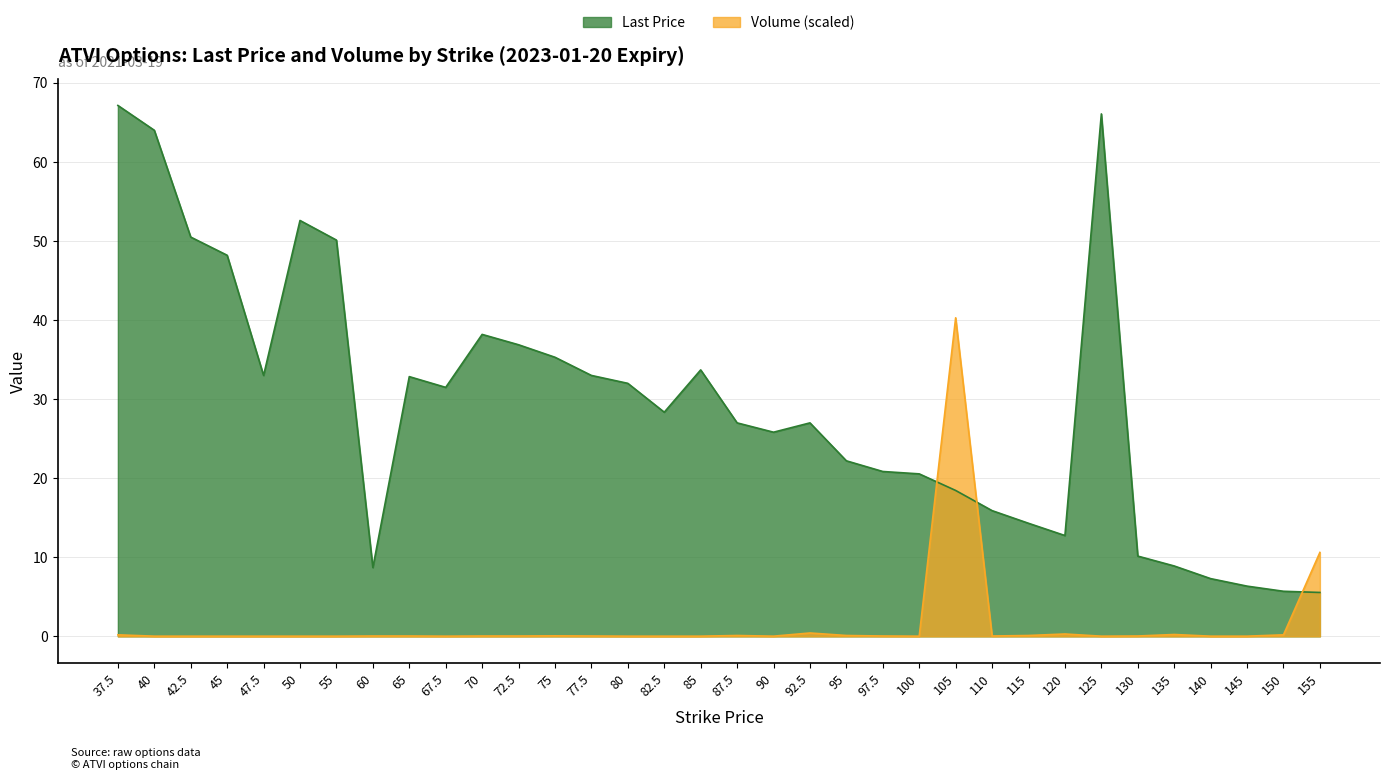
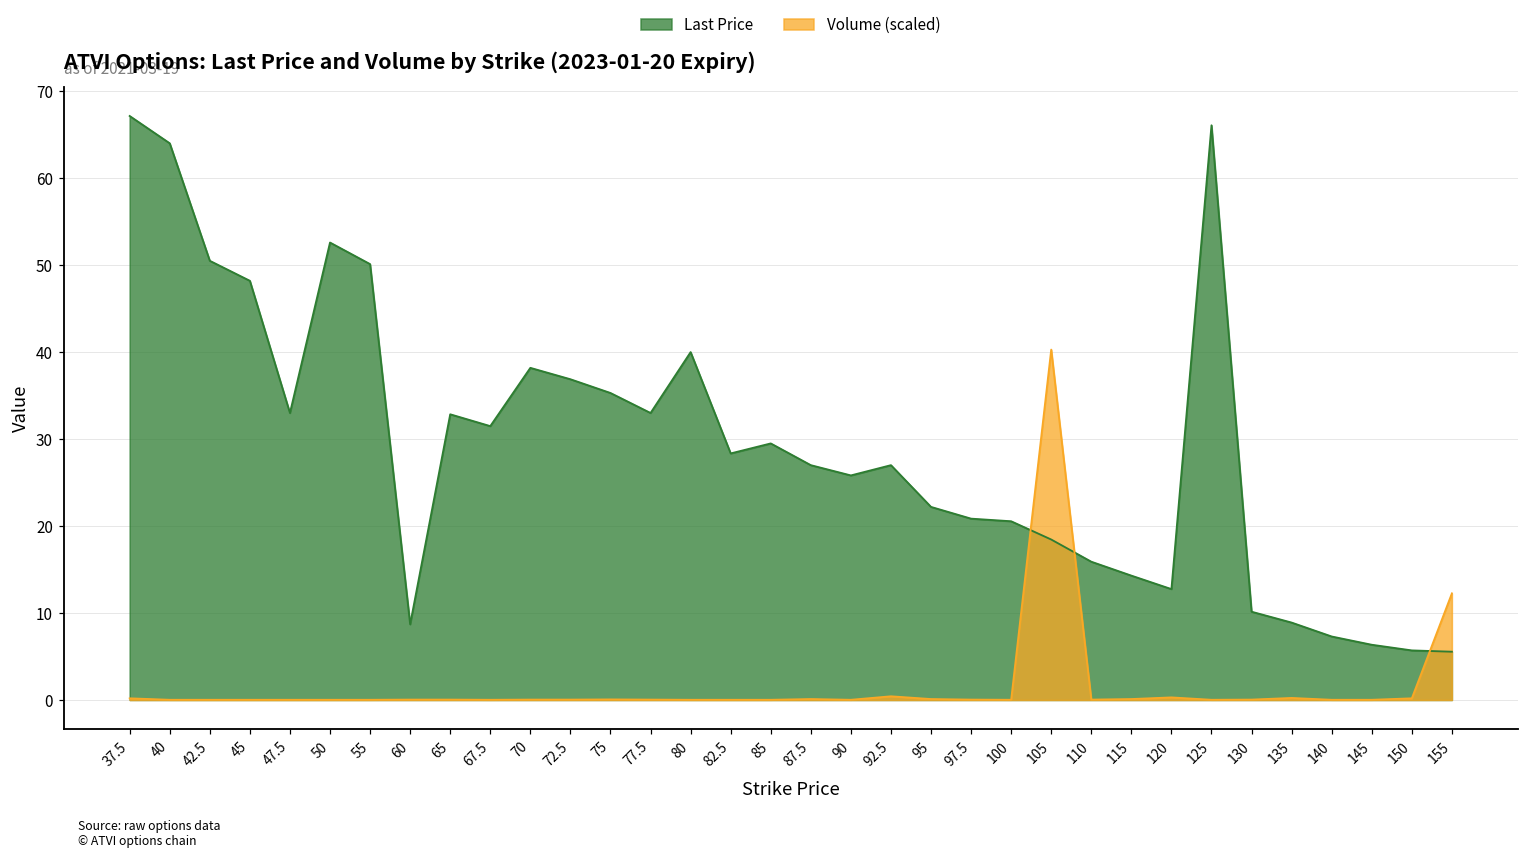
Last Price, 80: 32 -> 40
Last Price, 85: 34 -> 30
Volume (scaled), 155: 11 -> 12
